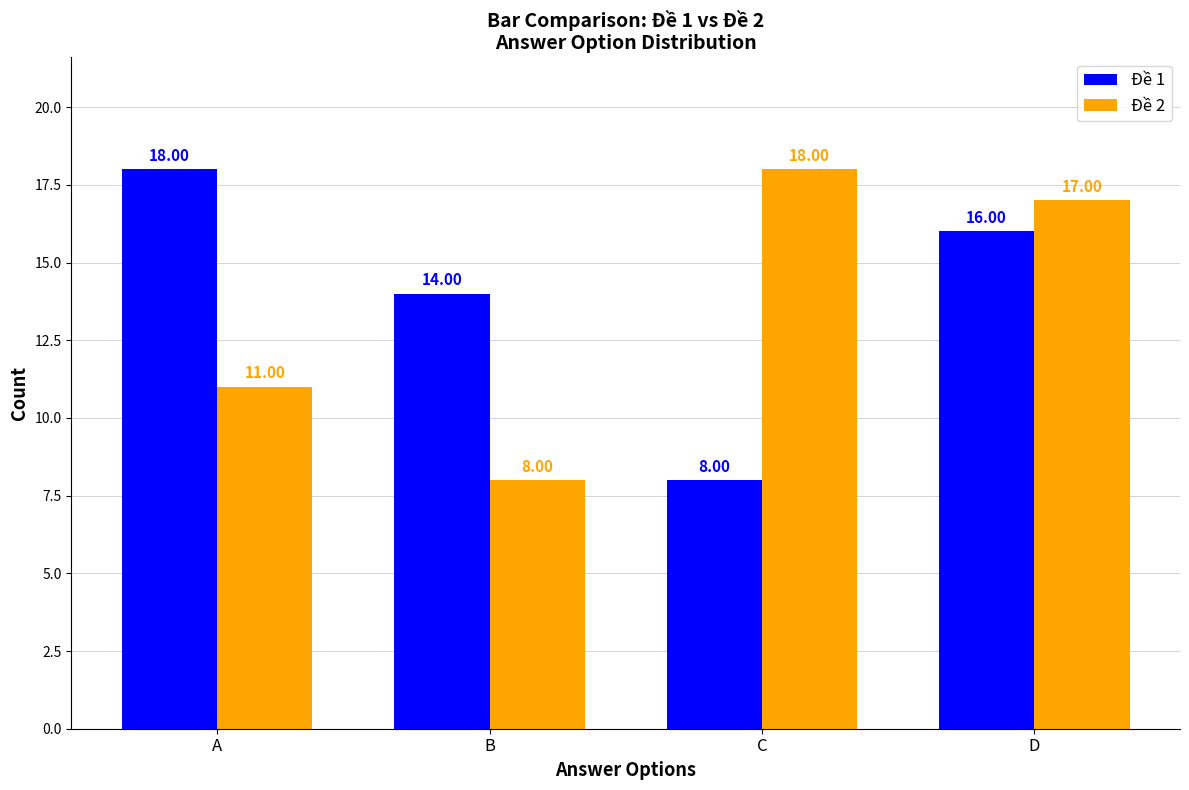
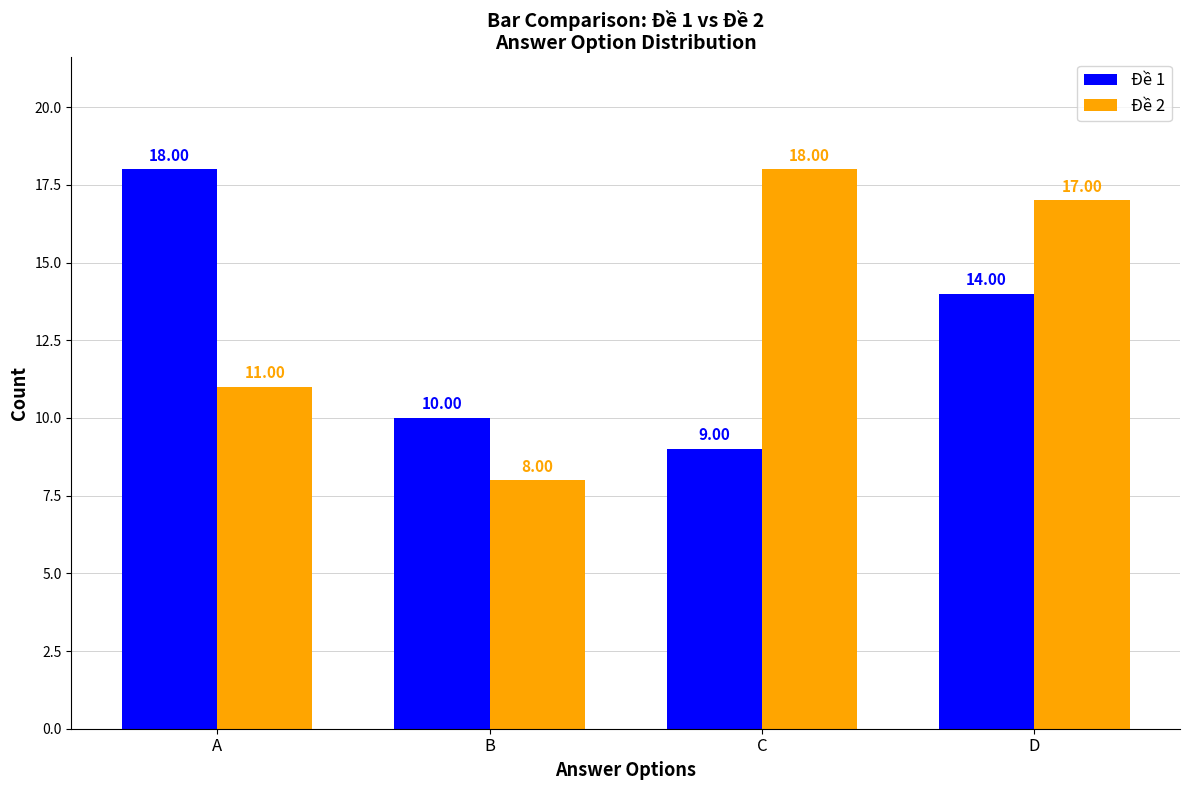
Đề 1, B: 14.00 -> 10.00
Đề 1, C: 8.00 -> 9.00
Đề 1, D: 16.00 -> 14.00
